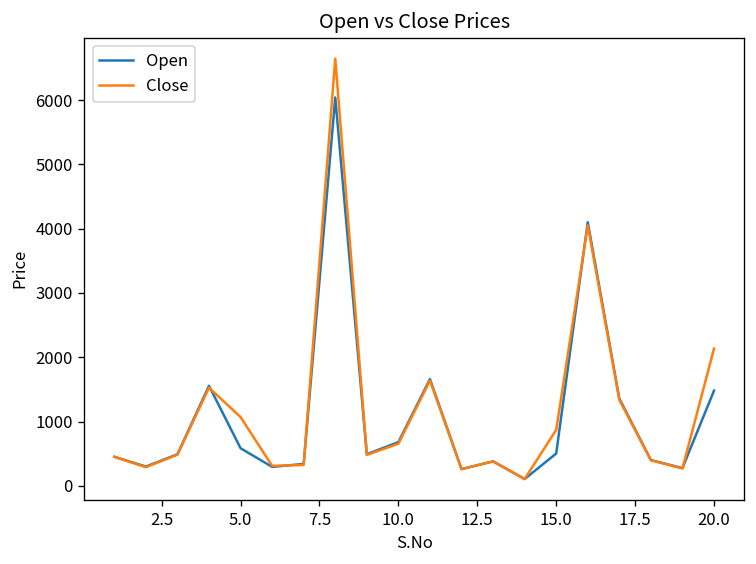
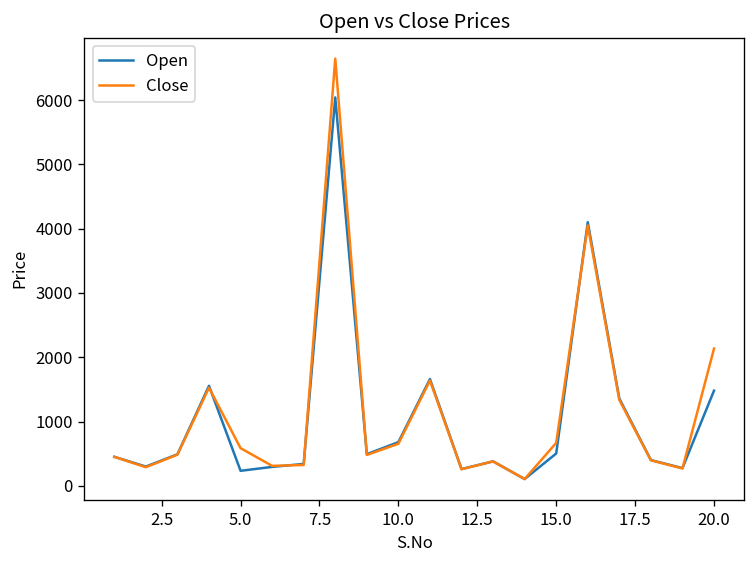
Open, 5.0: 600 -> 200
Close, 5.0: 1100 -> 600
Close, 15.0: 900 -> 700
